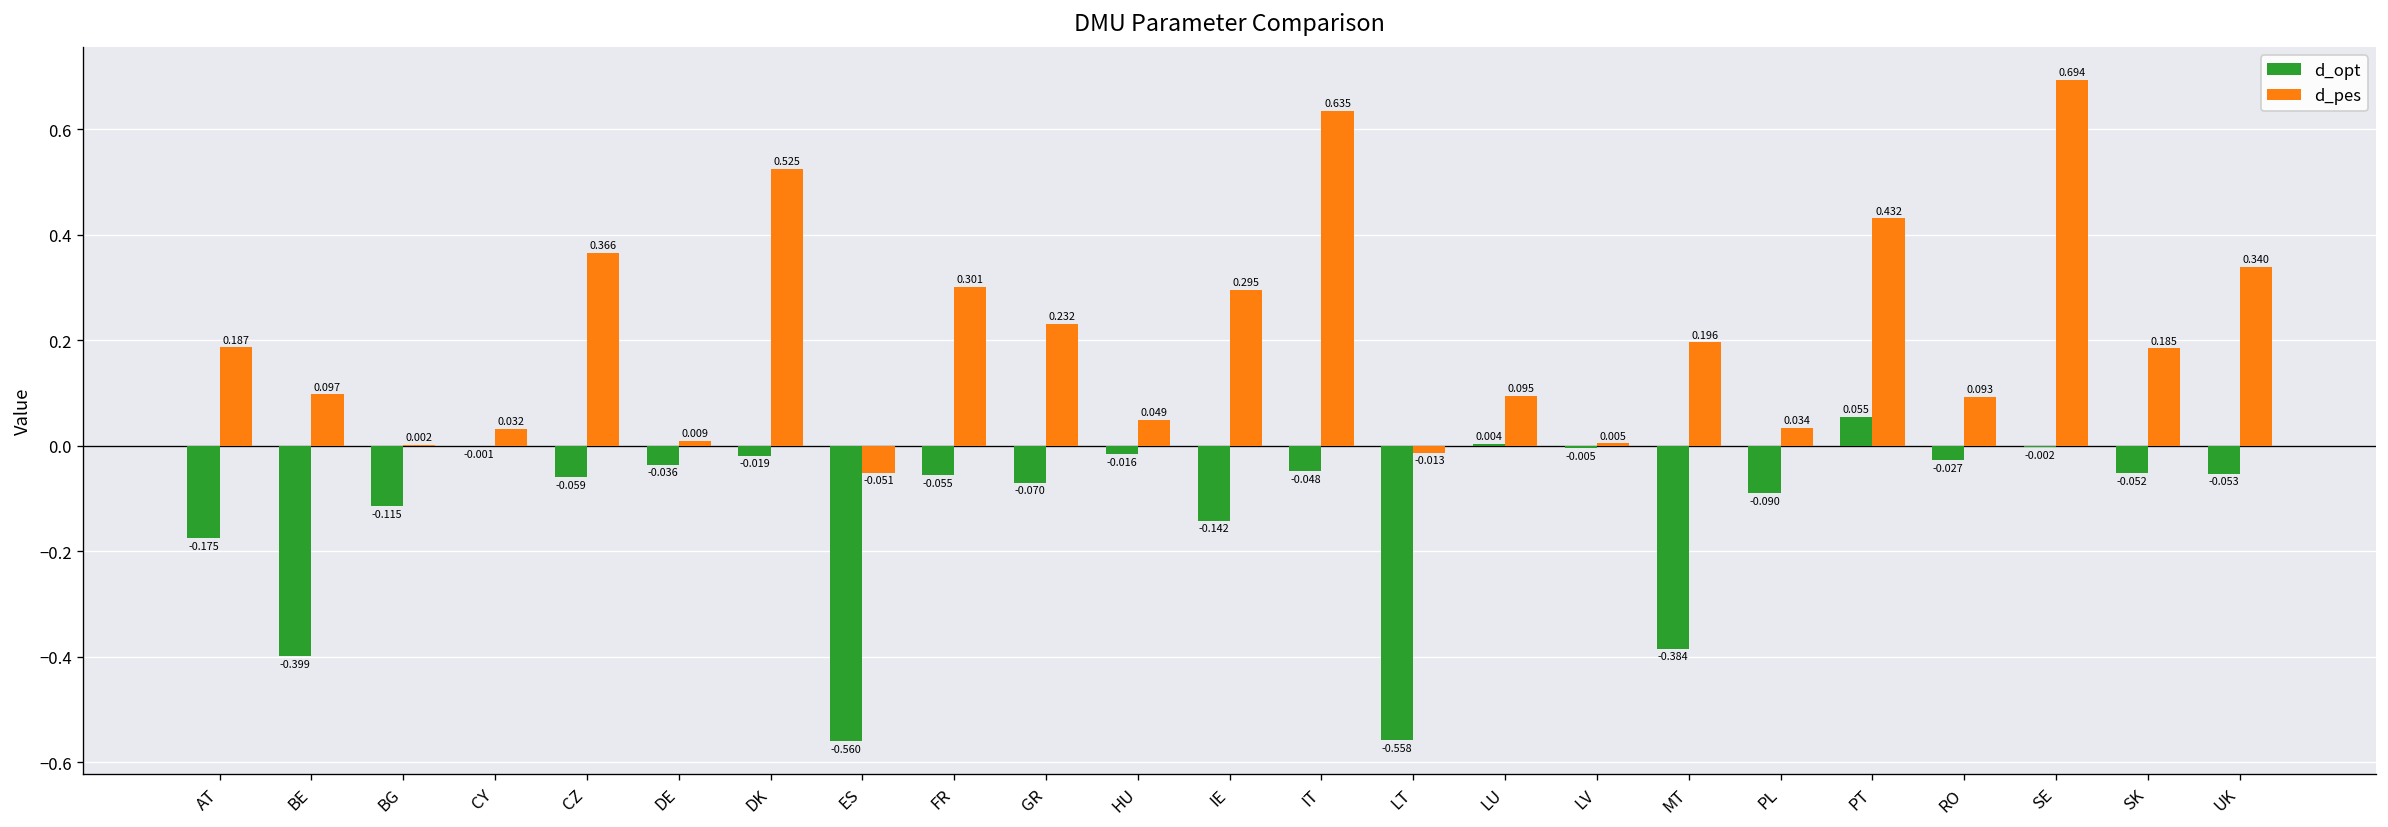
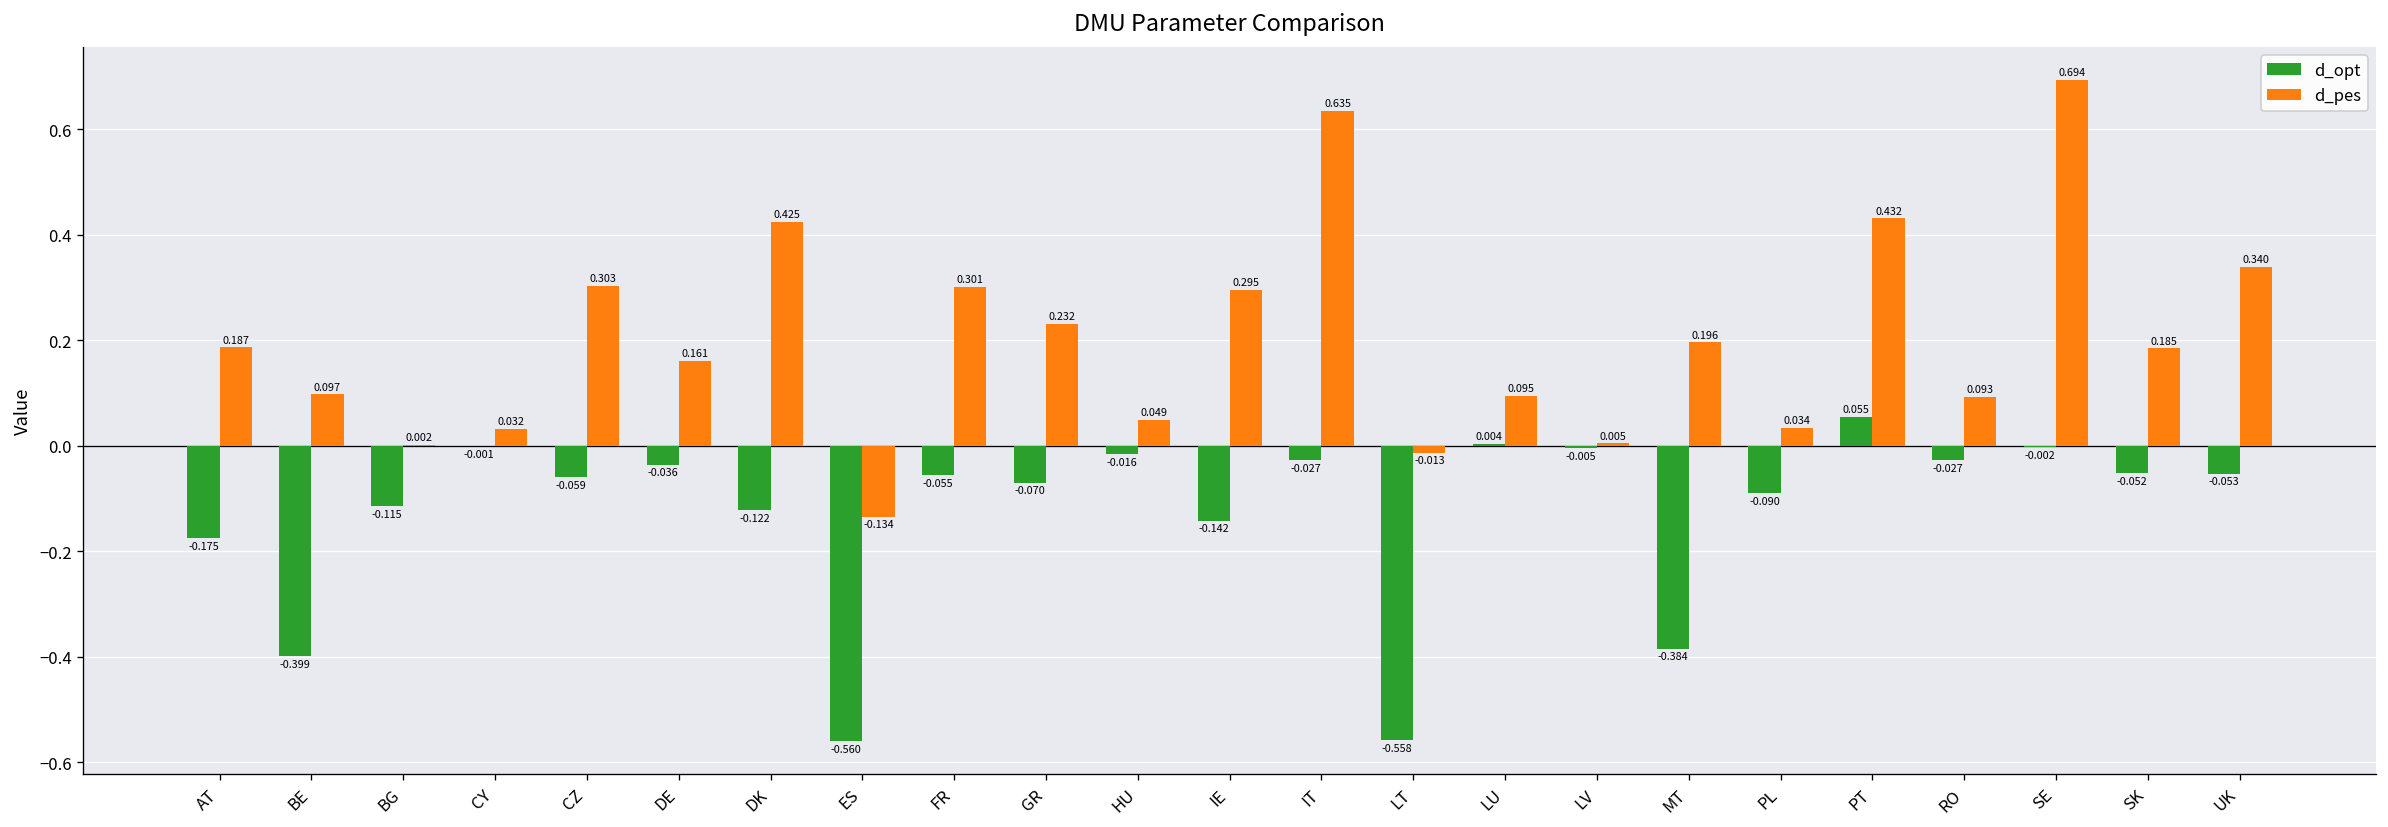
d_pes, CZ: 0.366 -> 0.303
d_pes, DE: 0.009 -> 0.161
d_opt, DK: -0.019 -> -0.122
d_pes, DK: 0.525 -> 0.425
d_pes, ES: -0.051 -> -0.134
d_opt, IT: -0.048 -> -0.027
